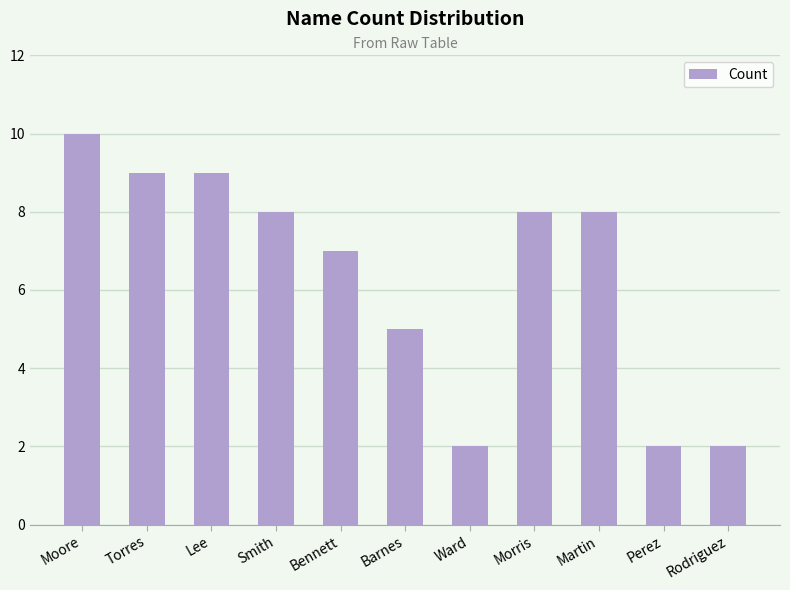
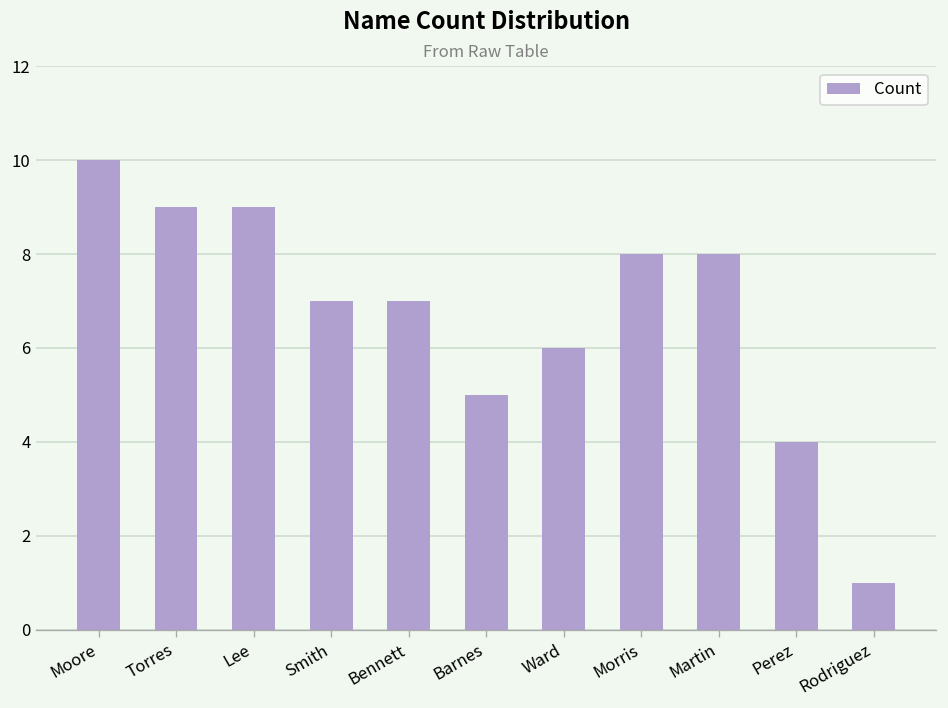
Smith: 8 -> 7
Ward: 2 -> 6
Perez: 2 -> 4
Rodriguez: 2 -> 1
